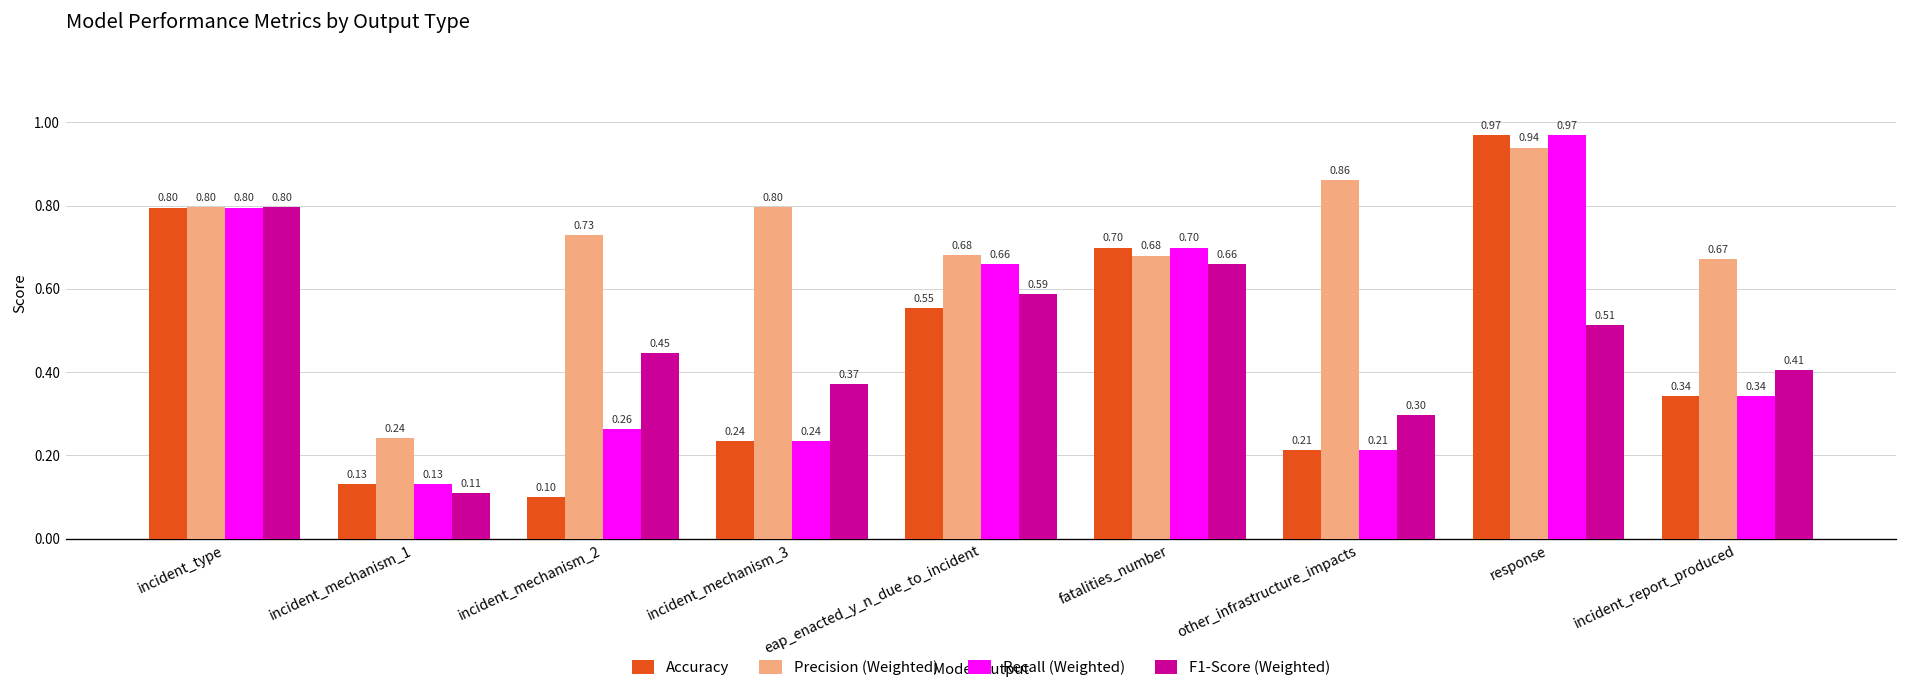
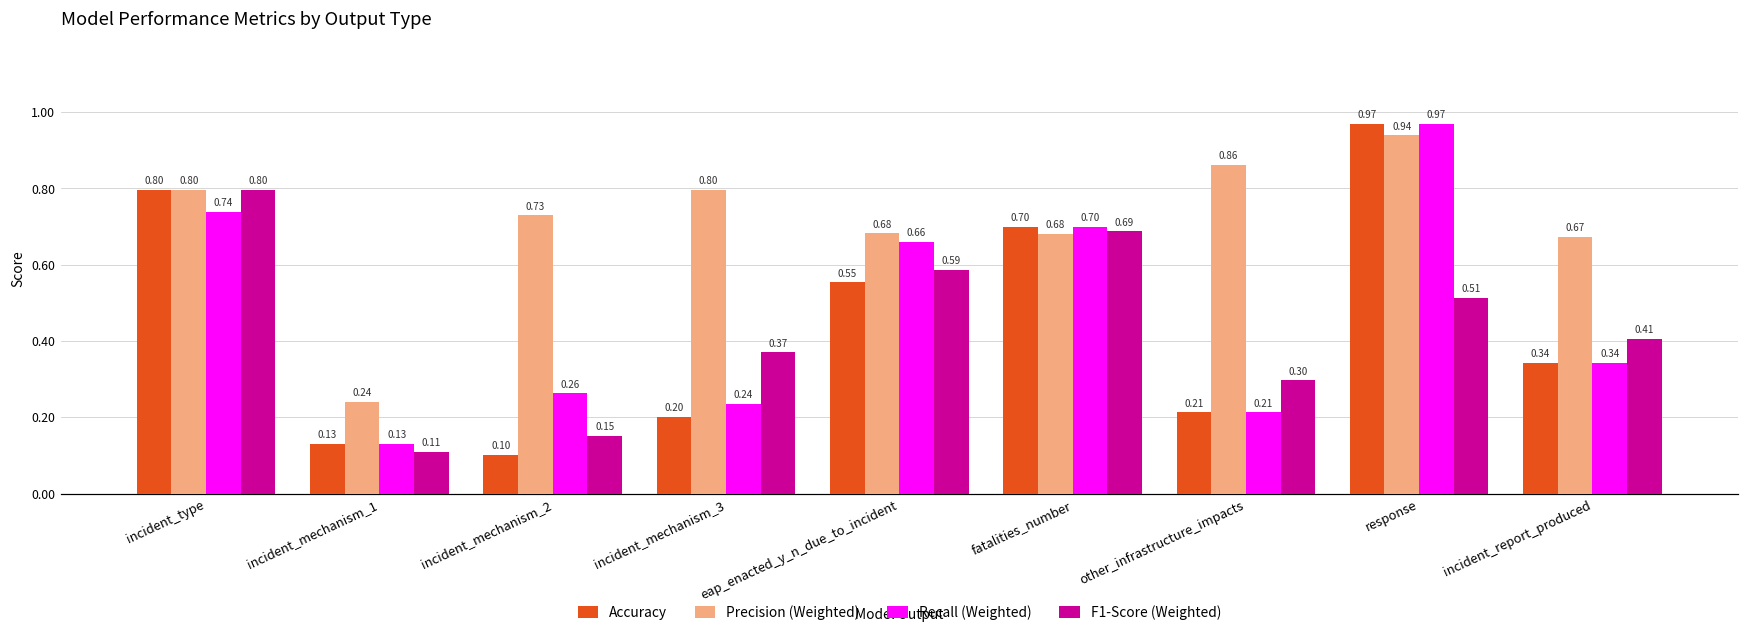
Recall (Weighted), incident_type: 0.80 -> 0.74
F1-Score (Weighted), incident_mechanism_2: 0.45 -> 0.15
Accuracy, incident_mechanism_3: 0.24 -> 0.20
F1-Score (Weighted), fatalities_number: 0.66 -> 0.69
